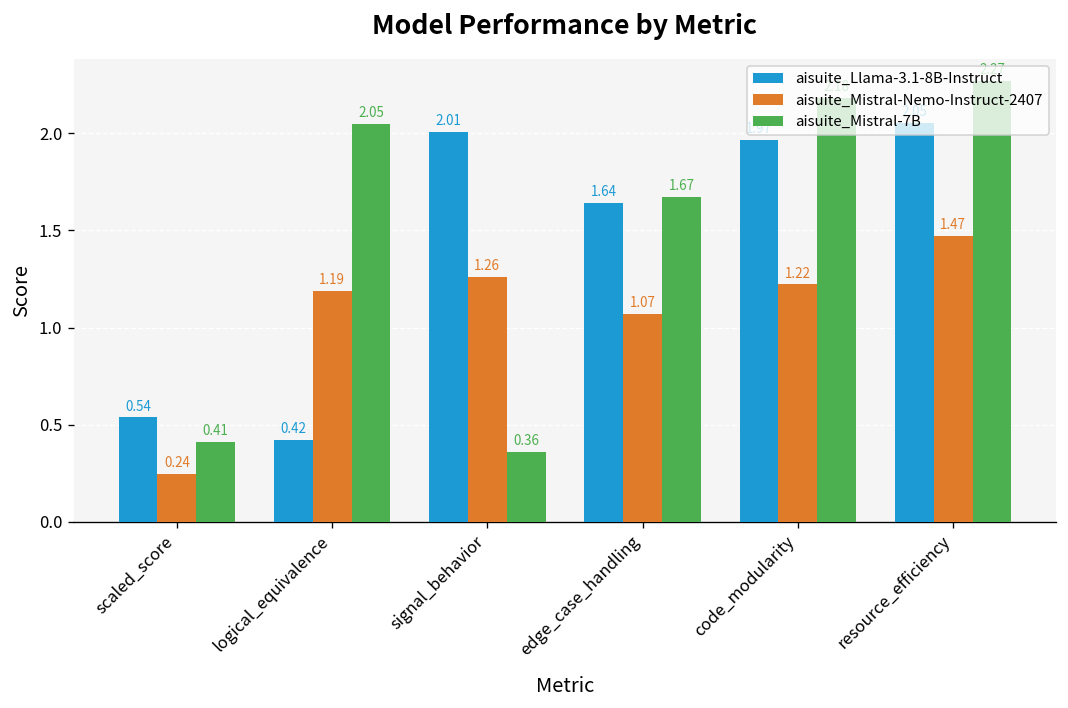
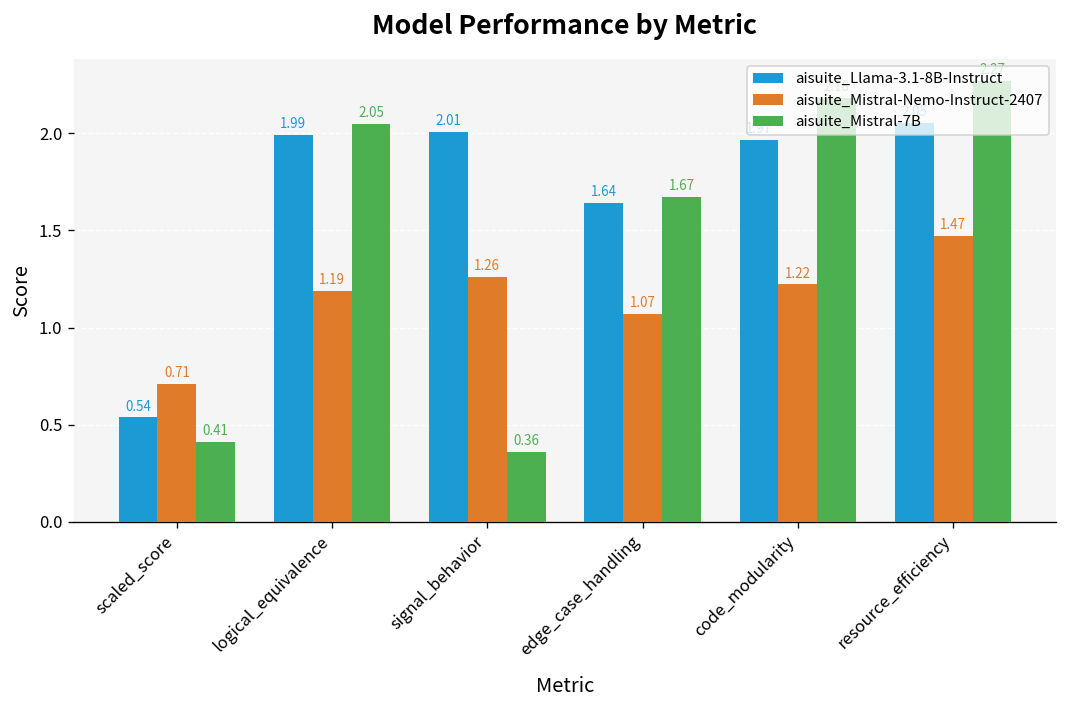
aisuite_Mistral-Nemo-Instruct-2407, scaled_score: 0.24 -> 0.71
aisuite_Llama-3.1-8B-Instruct, logical_equivalence: 0.42 -> 1.99
